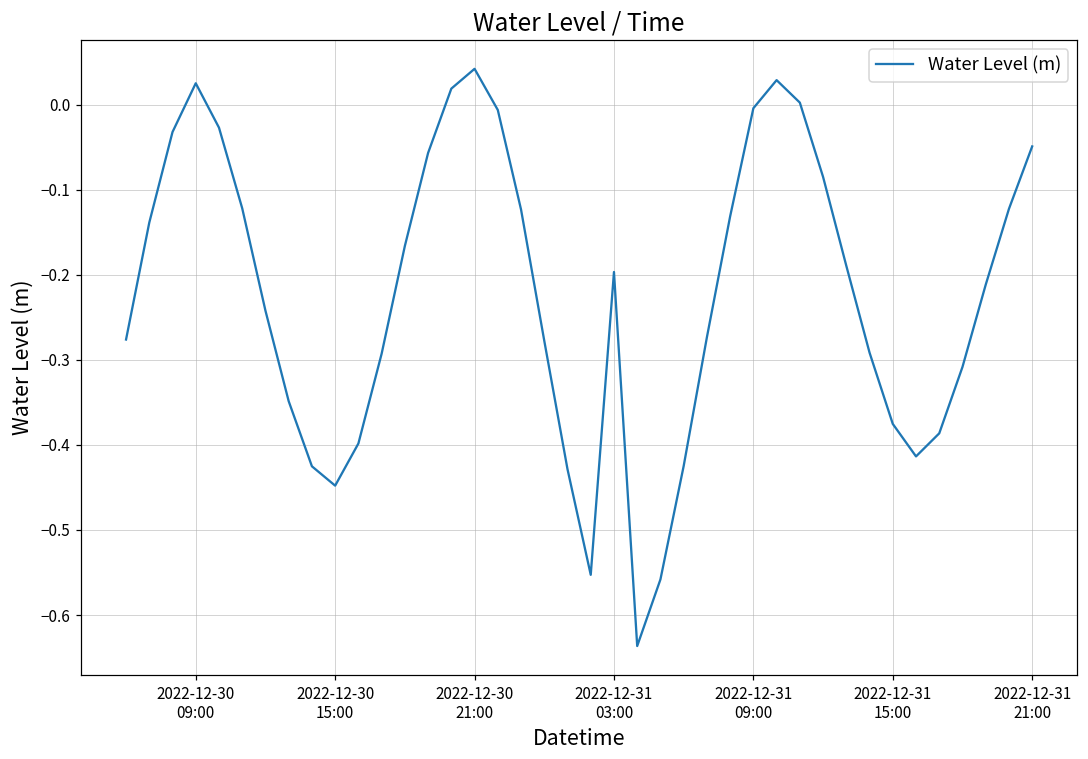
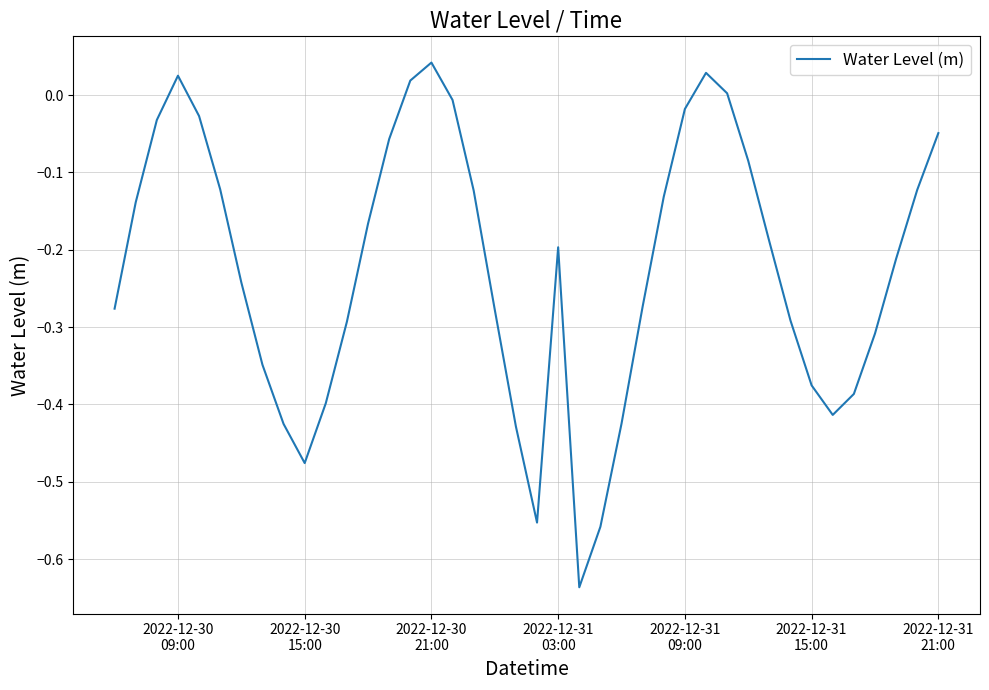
2022-12-30 15:00: -0.45 -> -0.48
2022-12-31 09:00: 0.00 -> -0.02
